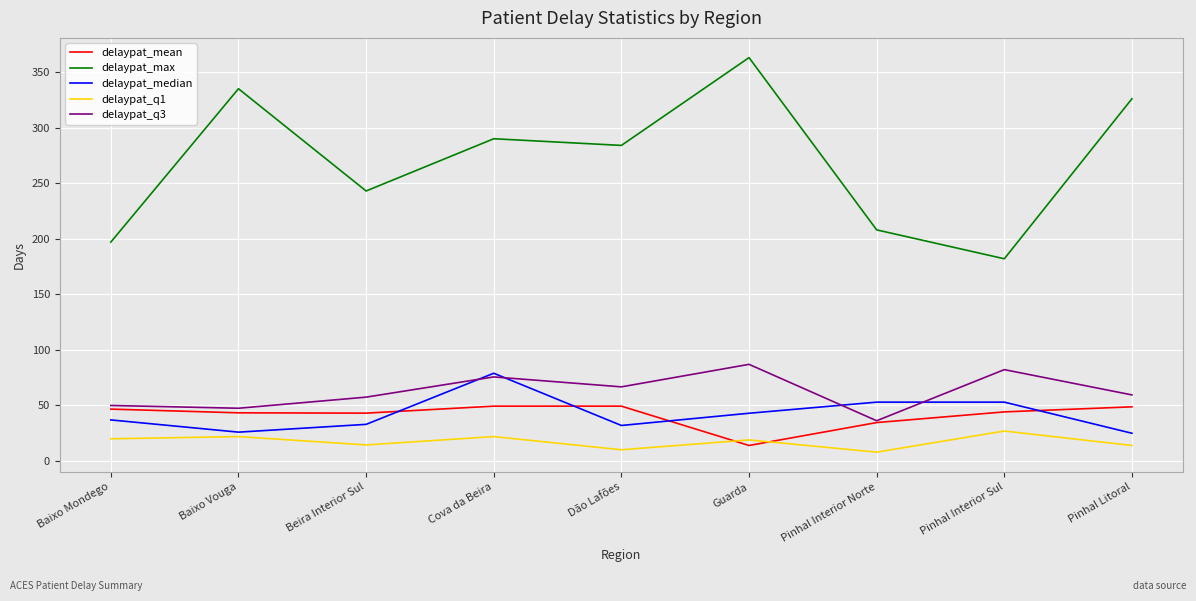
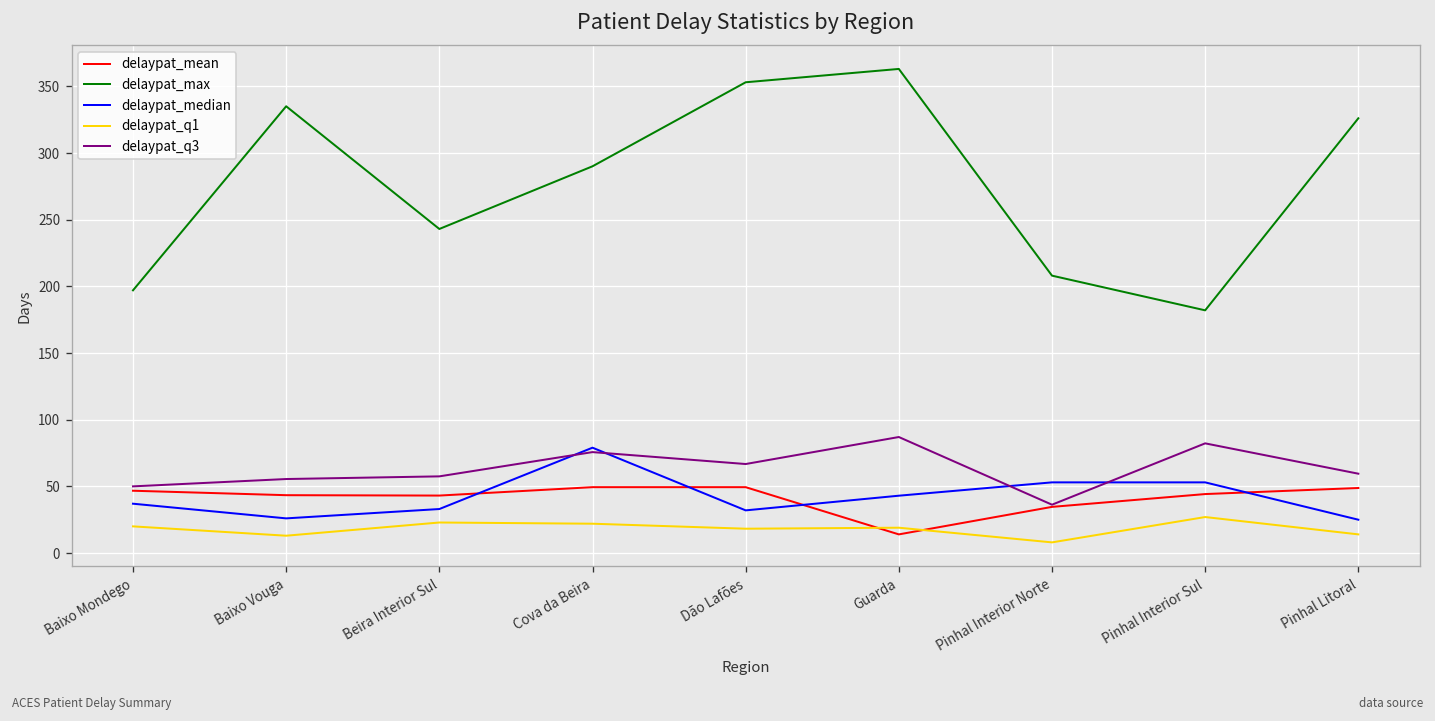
delaypat_q1, Baixo Vouga: 22 -> 13
delaypat_q3, Baixo Vouga: 48 -> 56
delaypat_q1, Beira Interior Sul: 15 -> 23
delaypat_max, Dão Lafões: 284 -> 353
delaypat_q1, Dão Lafões: 10 -> 18
